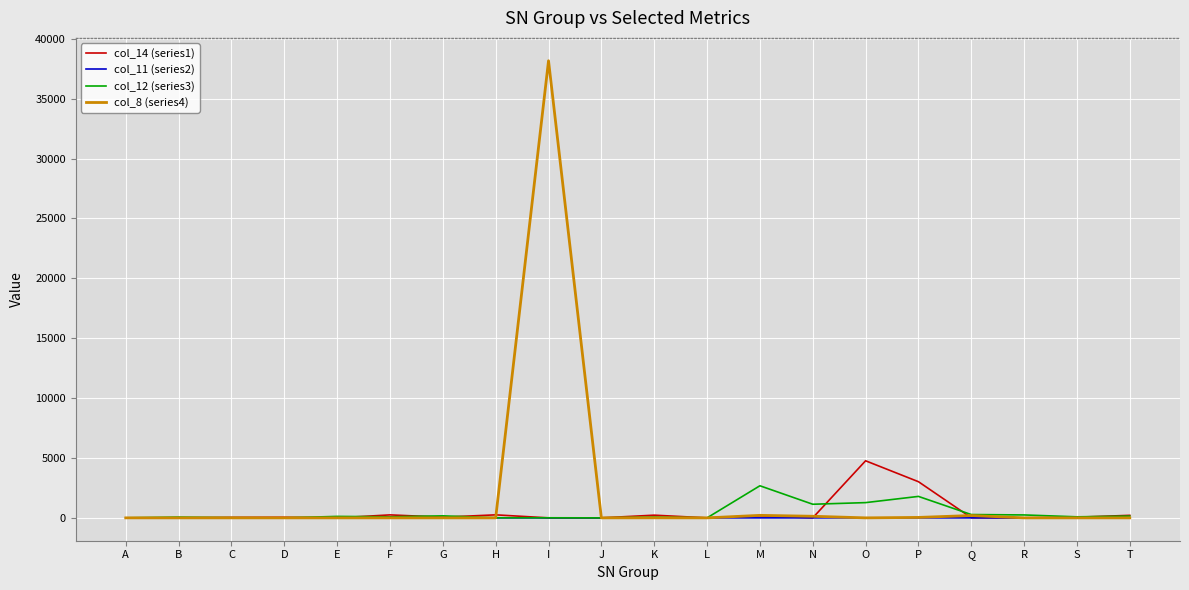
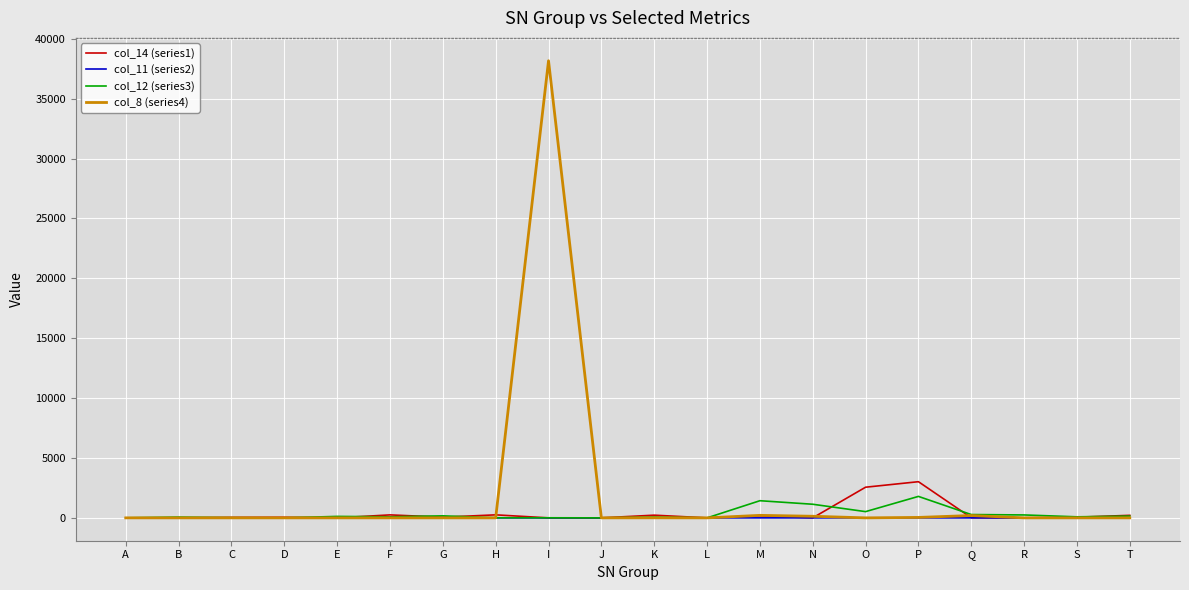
col_12 (series3), M: 2700 -> 1400
col_14 (series1), O: 4800 -> 2600
col_12 (series3), O: 1300 -> 500
